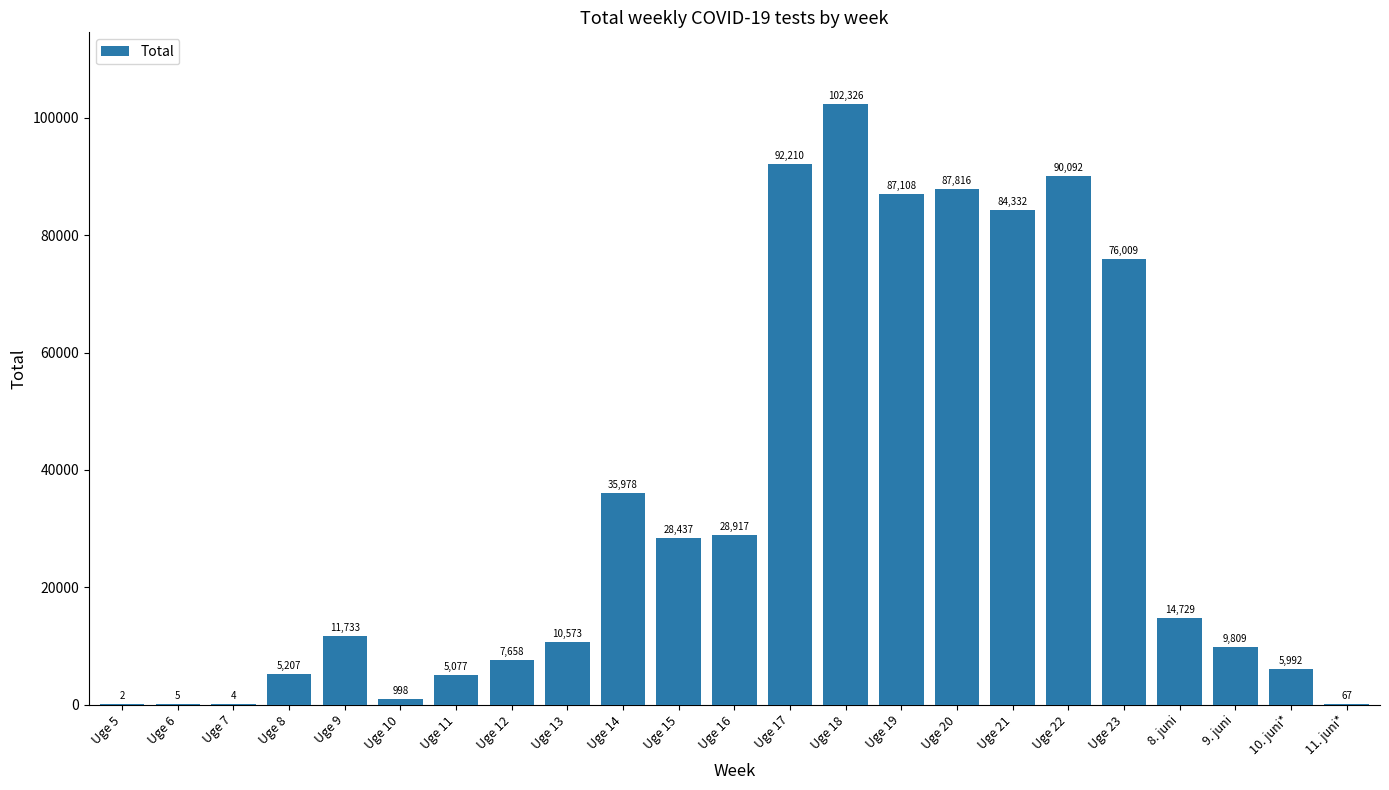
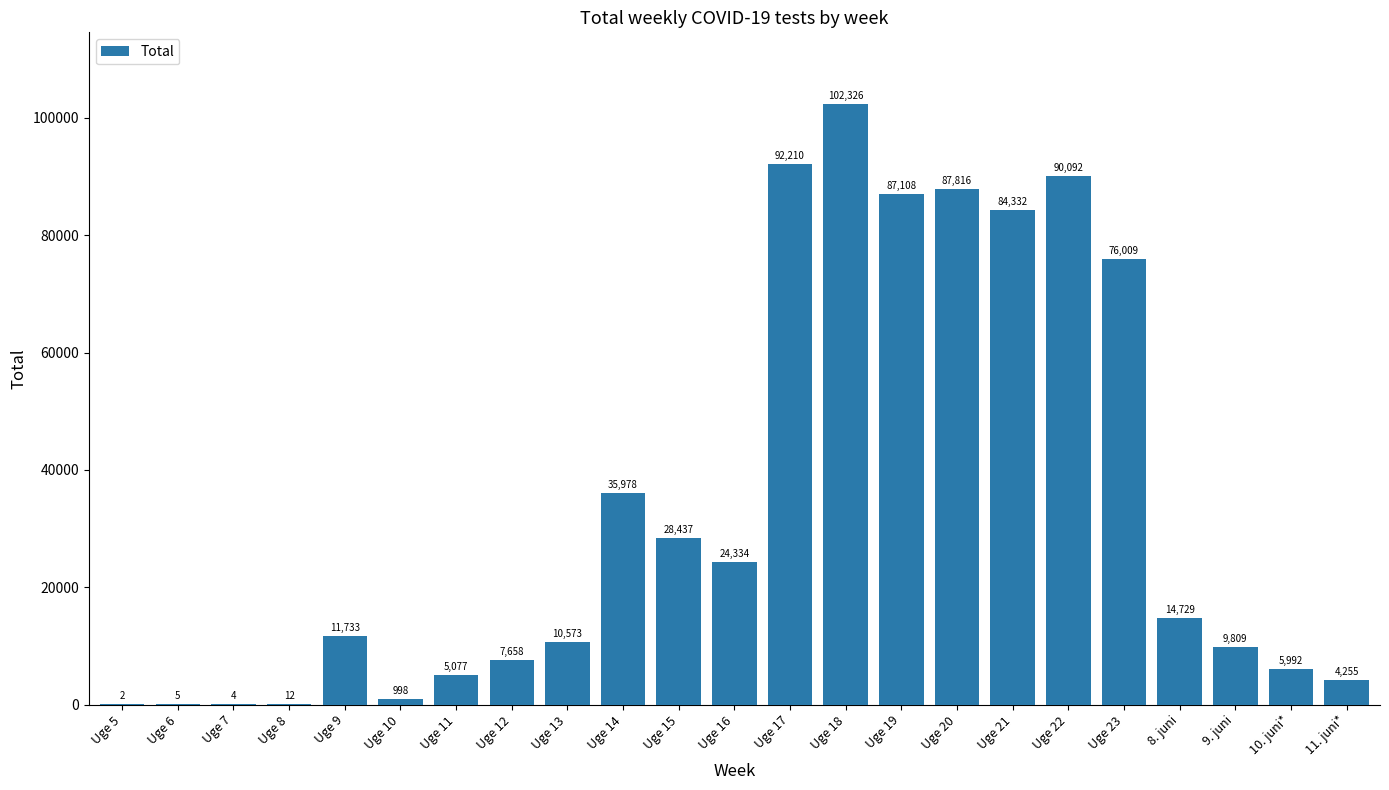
Uge 8: 5,207 -> 12
Uge 16: 28,917 -> 24,334
11. juni*: 67 -> 4,255
